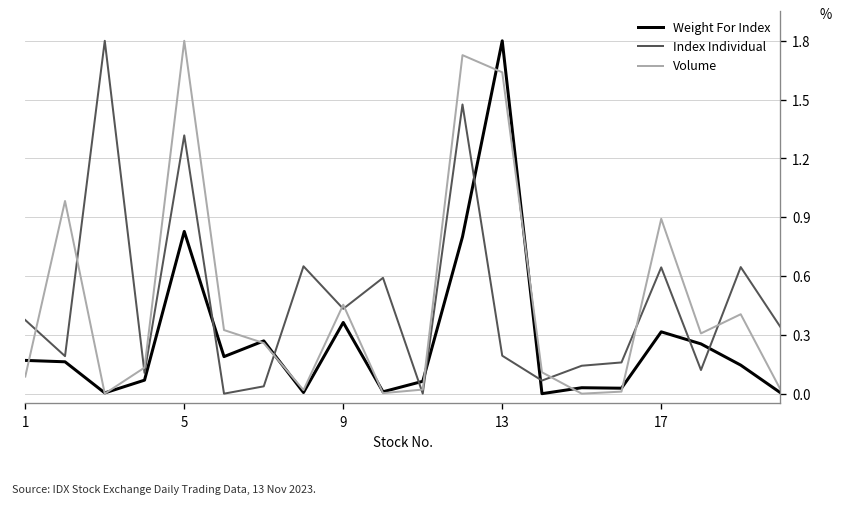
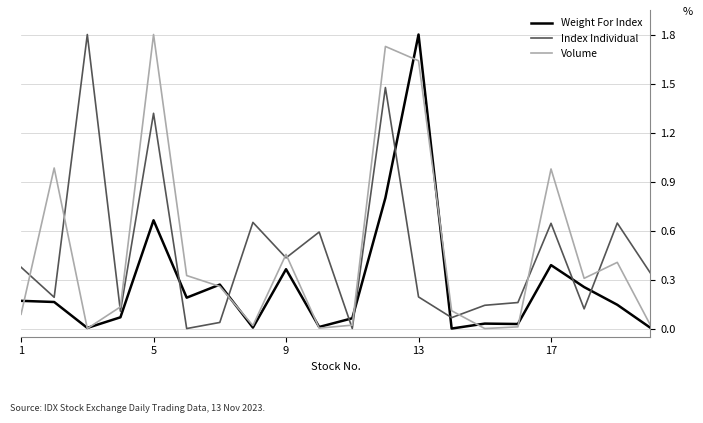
Weight For Index, 5: 0.83 -> 0.66
Weight For Index, 17: 0.32 -> 0.39
Volume, 17: 0.89 -> 0.98
